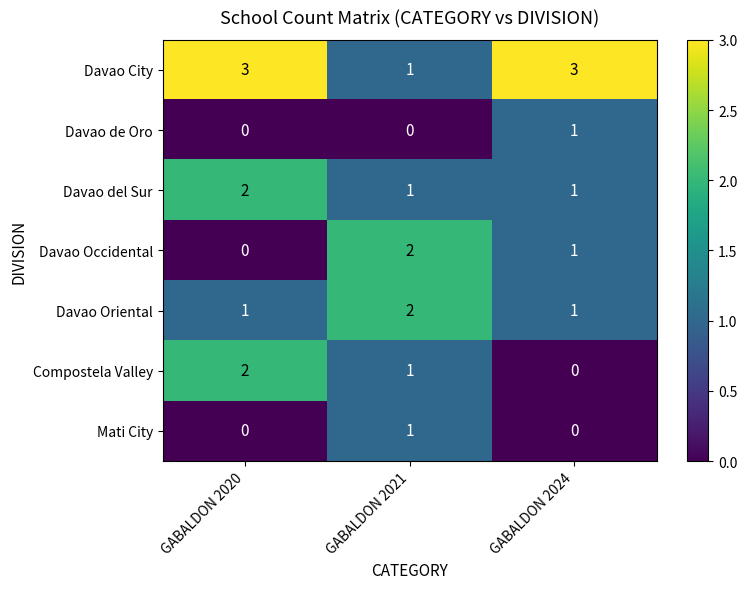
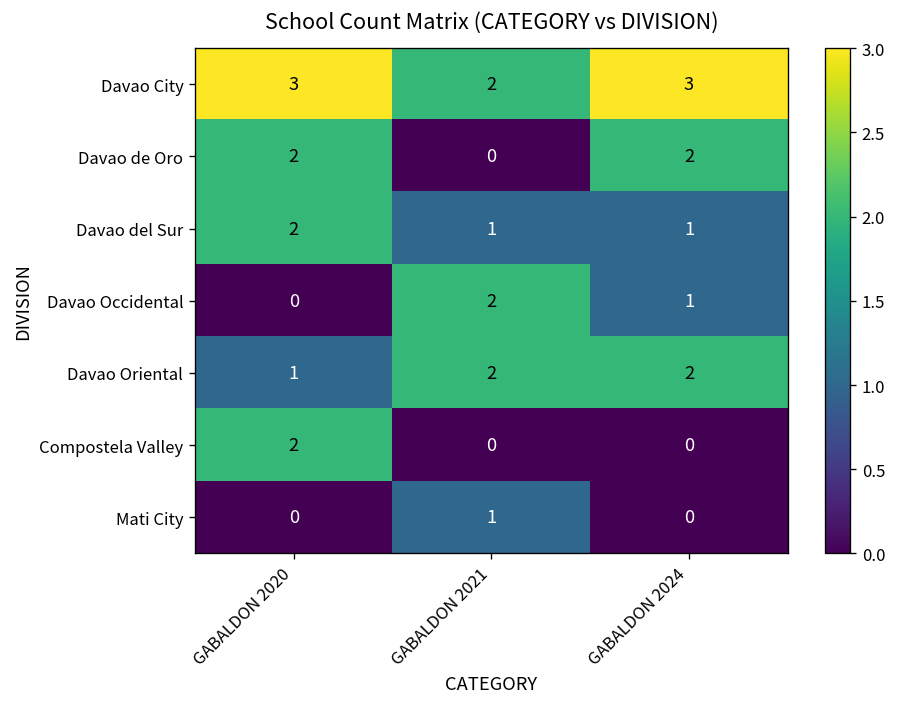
Davao City, GABALDON 2021: 1 -> 2
Davao de Oro, GABALDON 2020: 0 -> 2
Davao de Oro, GABALDON 2024: 1 -> 2
Davao Oriental, GABALDON 2024: 1 -> 2
Compostela Valley, GABALDON 2021: 1 -> 0
